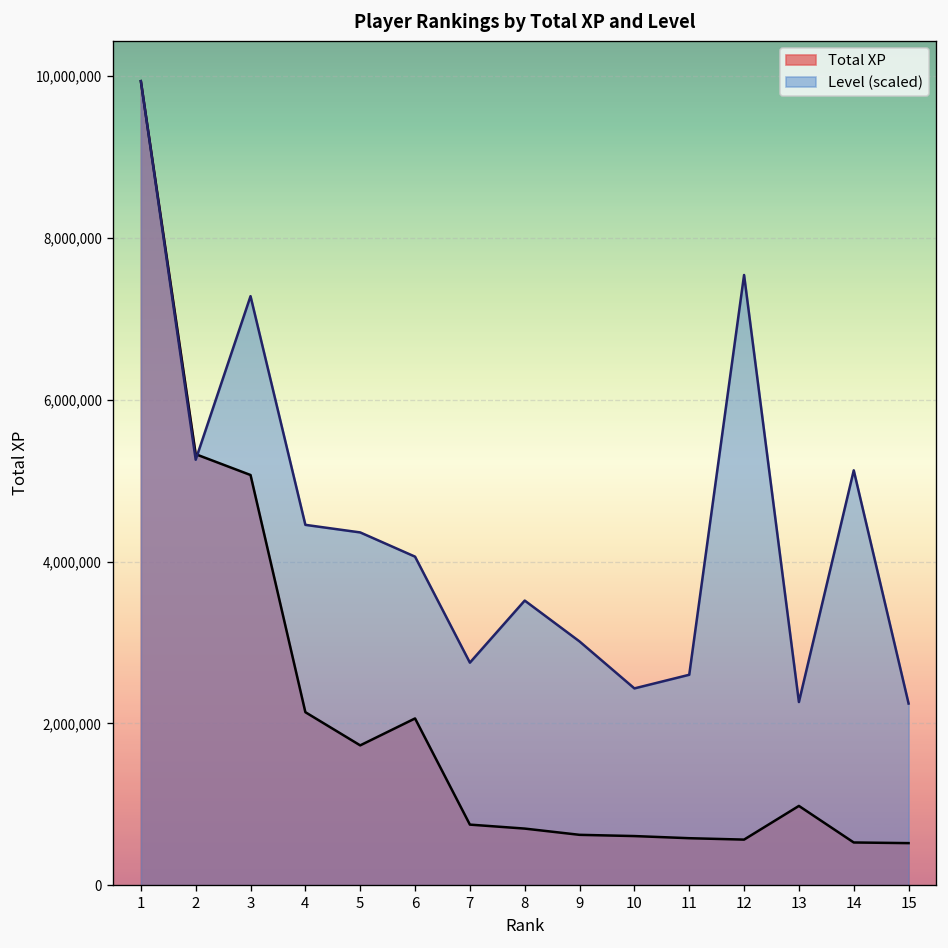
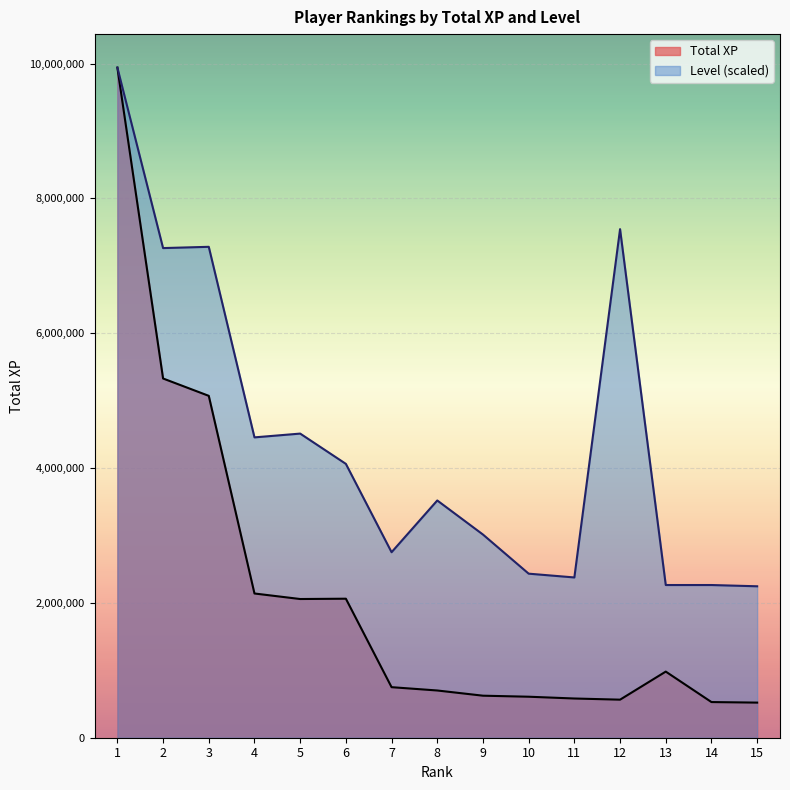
Level (scaled), 2: 5,300,000 -> 7,300,000
Total XP, 5: 1,700,000 -> 2,100,000
Level (scaled), 5: 4,400,000 -> 4,500,000
Level (scaled), 11: 2,600,000 -> 2,400,000
Level (scaled), 14: 5,100,000 -> 2,300,000
